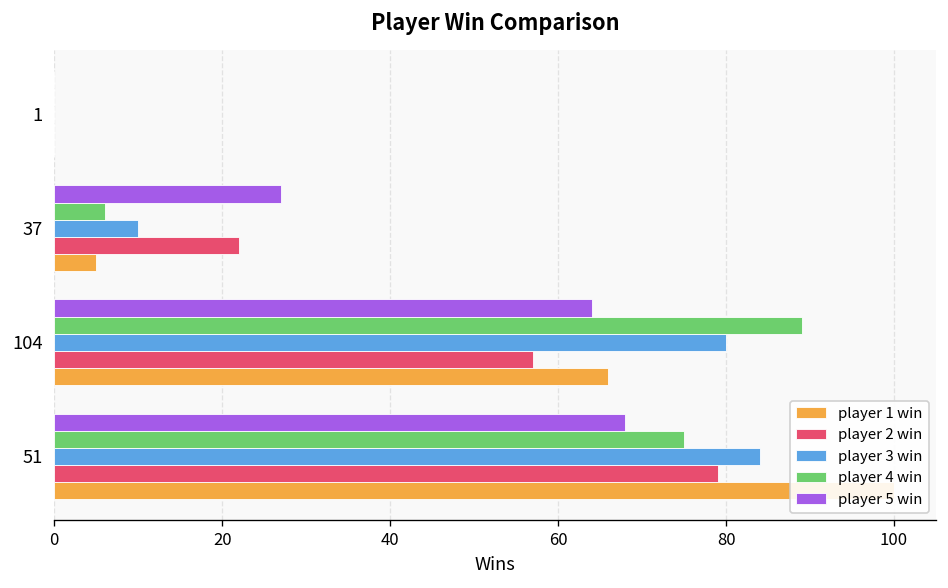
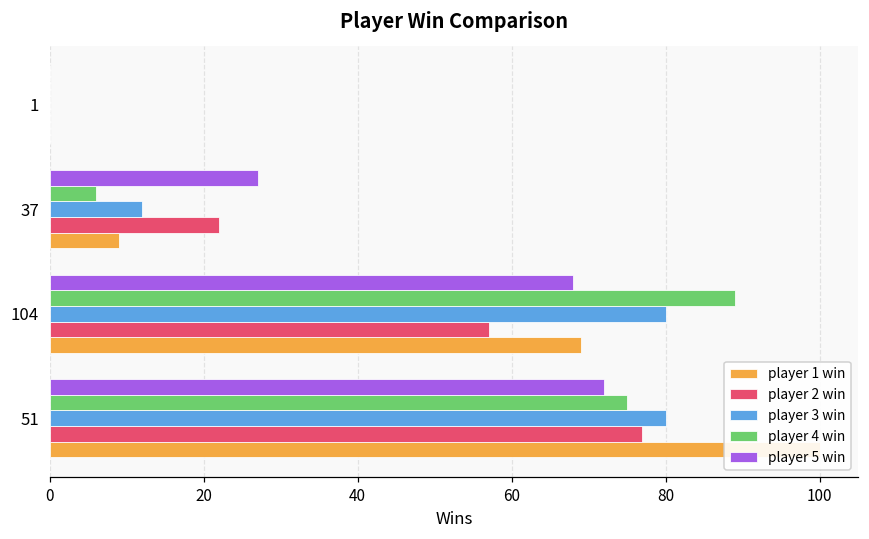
player 3 win, 37: 10 -> 12
player 1 win, 37: 5 -> 9
player 5 win, 104: 64 -> 68
player 1 win, 104: 66 -> 69
player 5 win, 51: 68 -> 72
player 3 win, 51: 84 -> 80
player 2 win, 51: 79 -> 77
